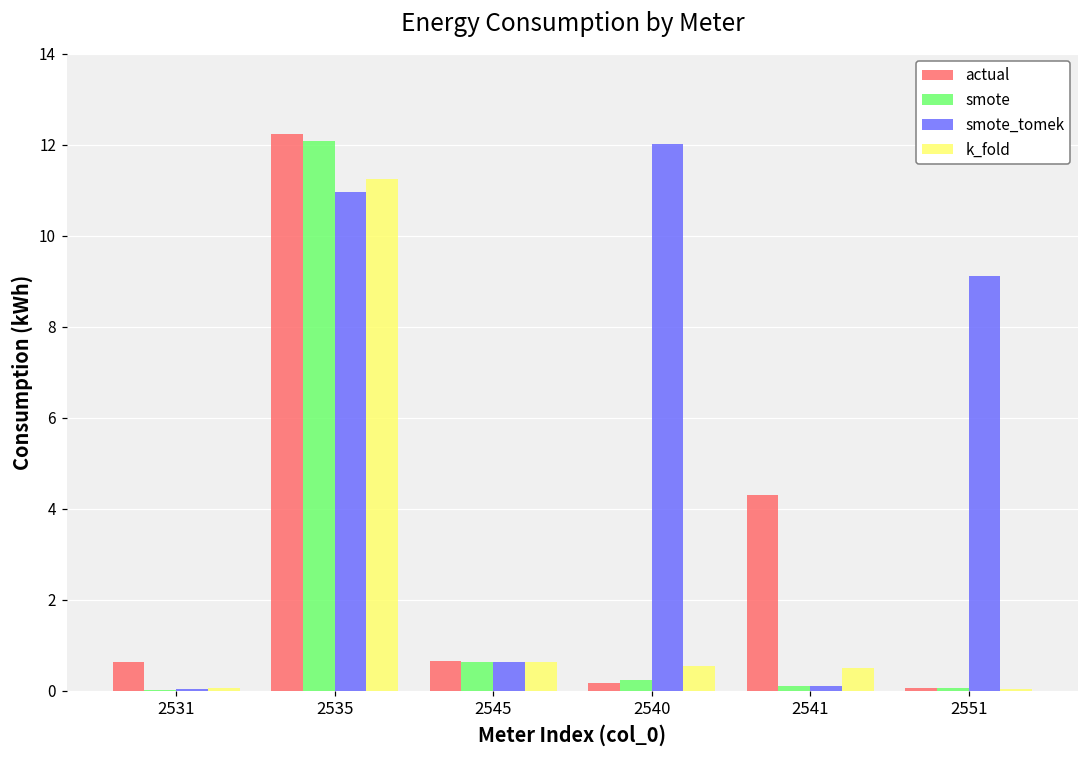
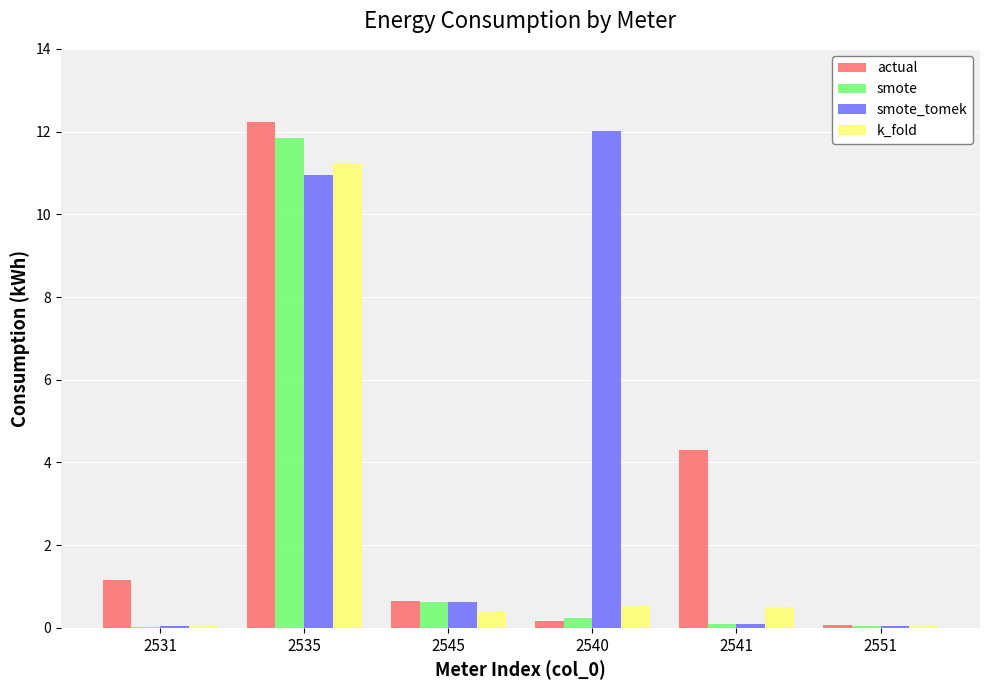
actual, 2531: 0.6 -> 1.2
smote, 2535: 12.1 -> 11.8
k_fold, 2545: 0.6 -> 0.4
smote_tomek, 2551: 9.1 -> 0.0
